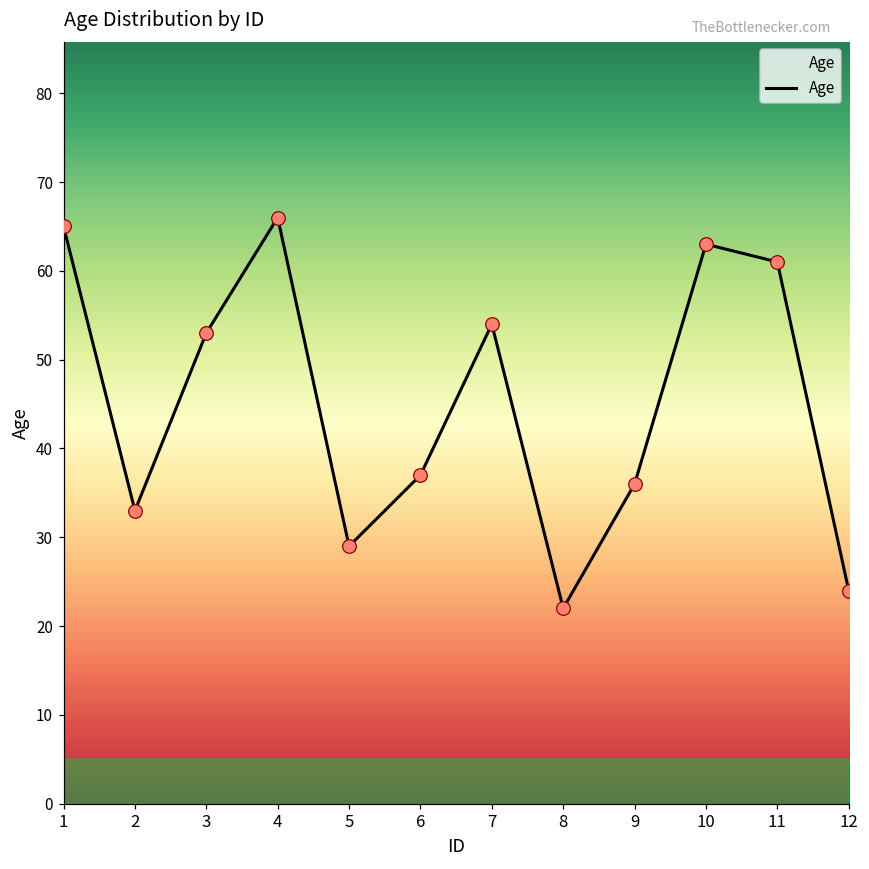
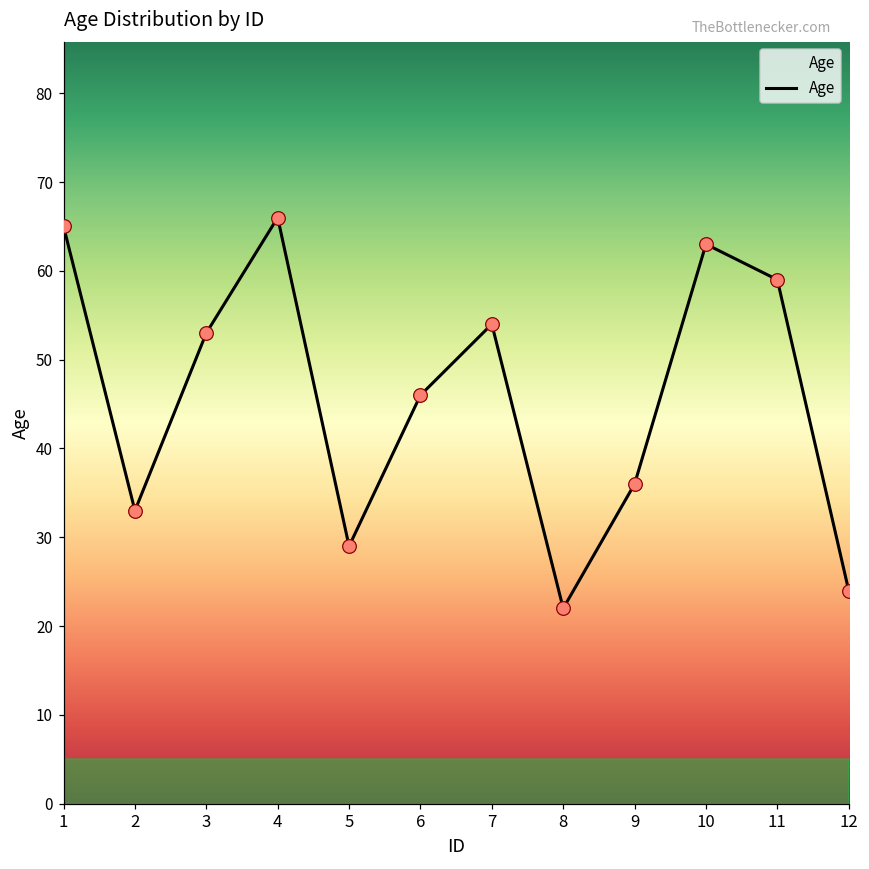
6: 37 -> 46
11: 61 -> 59
